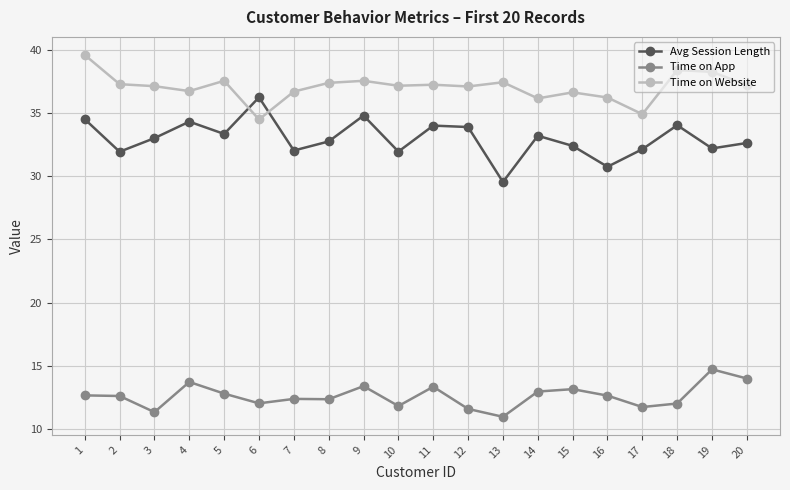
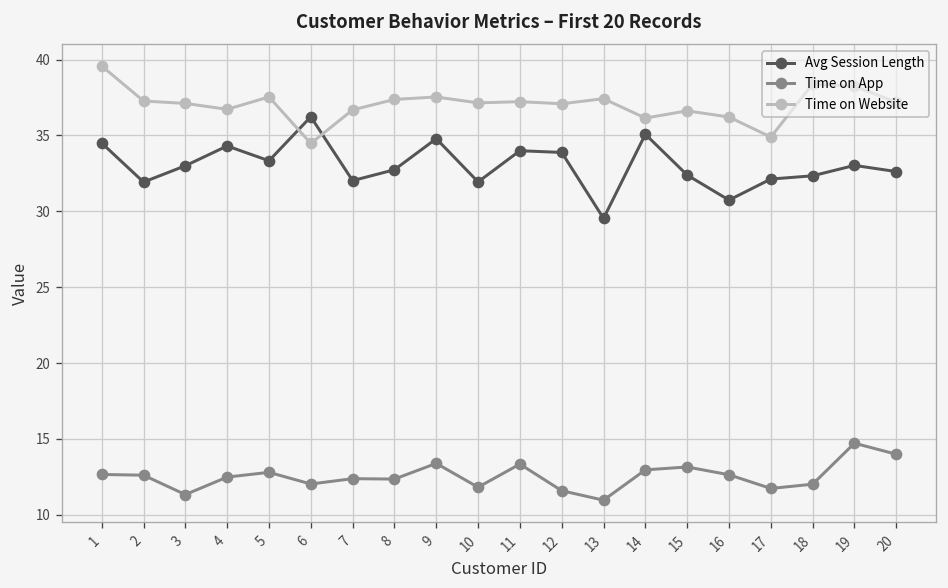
Time on App, 4: 13.7 -> 12.5
Avg Session Length, 14: 33.2 -> 35.1
Avg Session Length, 18: 34.0 -> 32.3
Avg Session Length, 19: 32.2 -> 33.0
